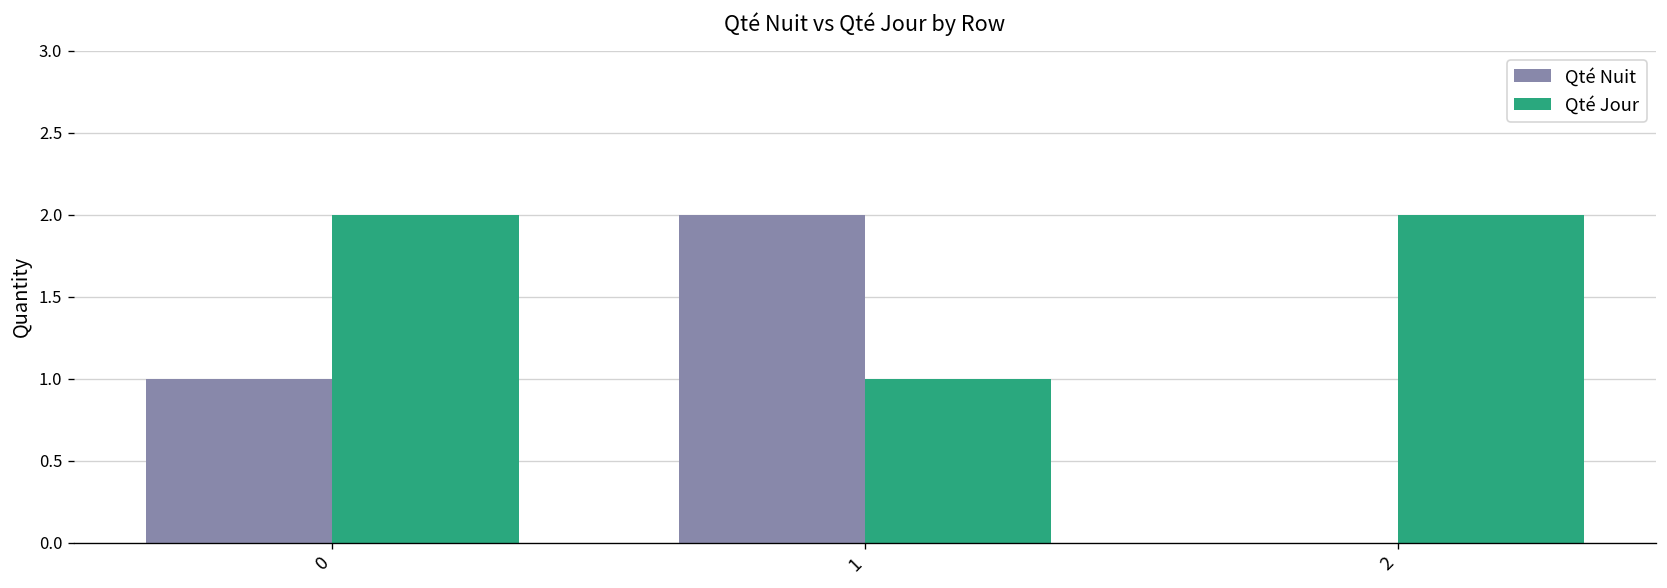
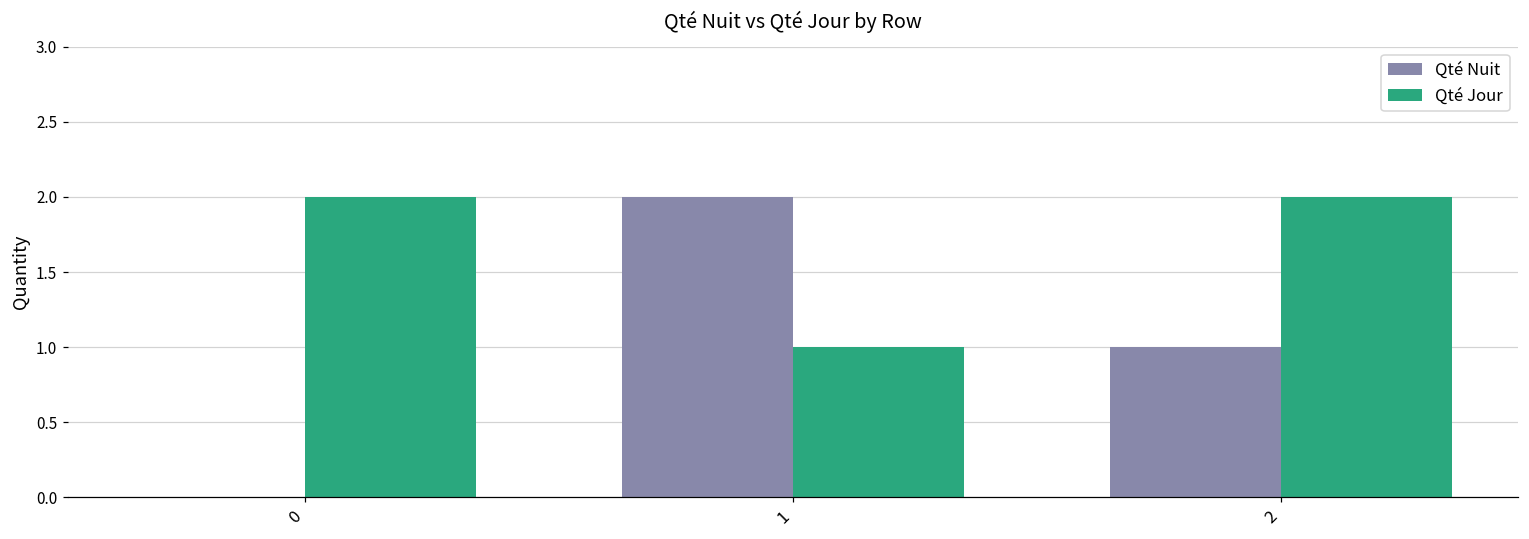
Qté Nuit, 0: 1 -> 0
Qté Nuit, 2: 0 -> 1
